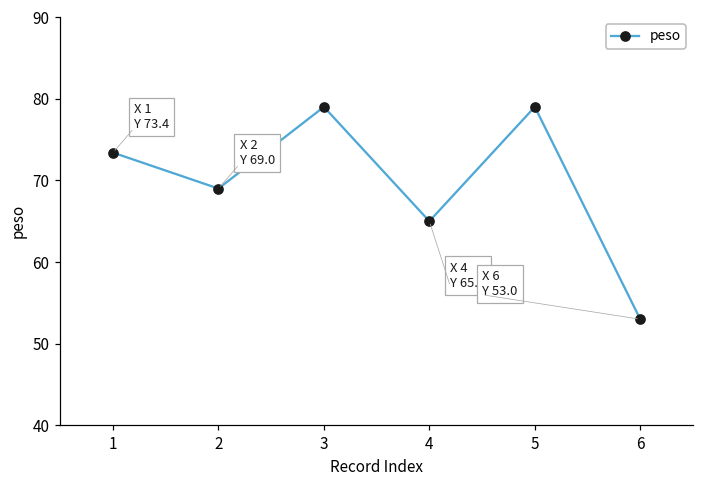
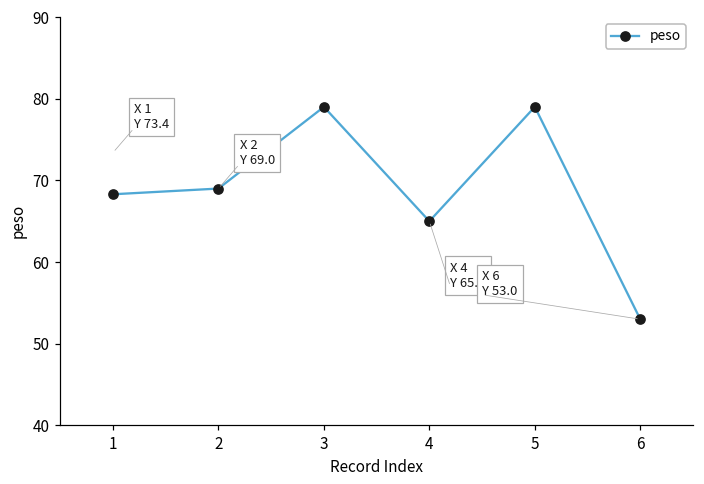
1: 73 -> 68
